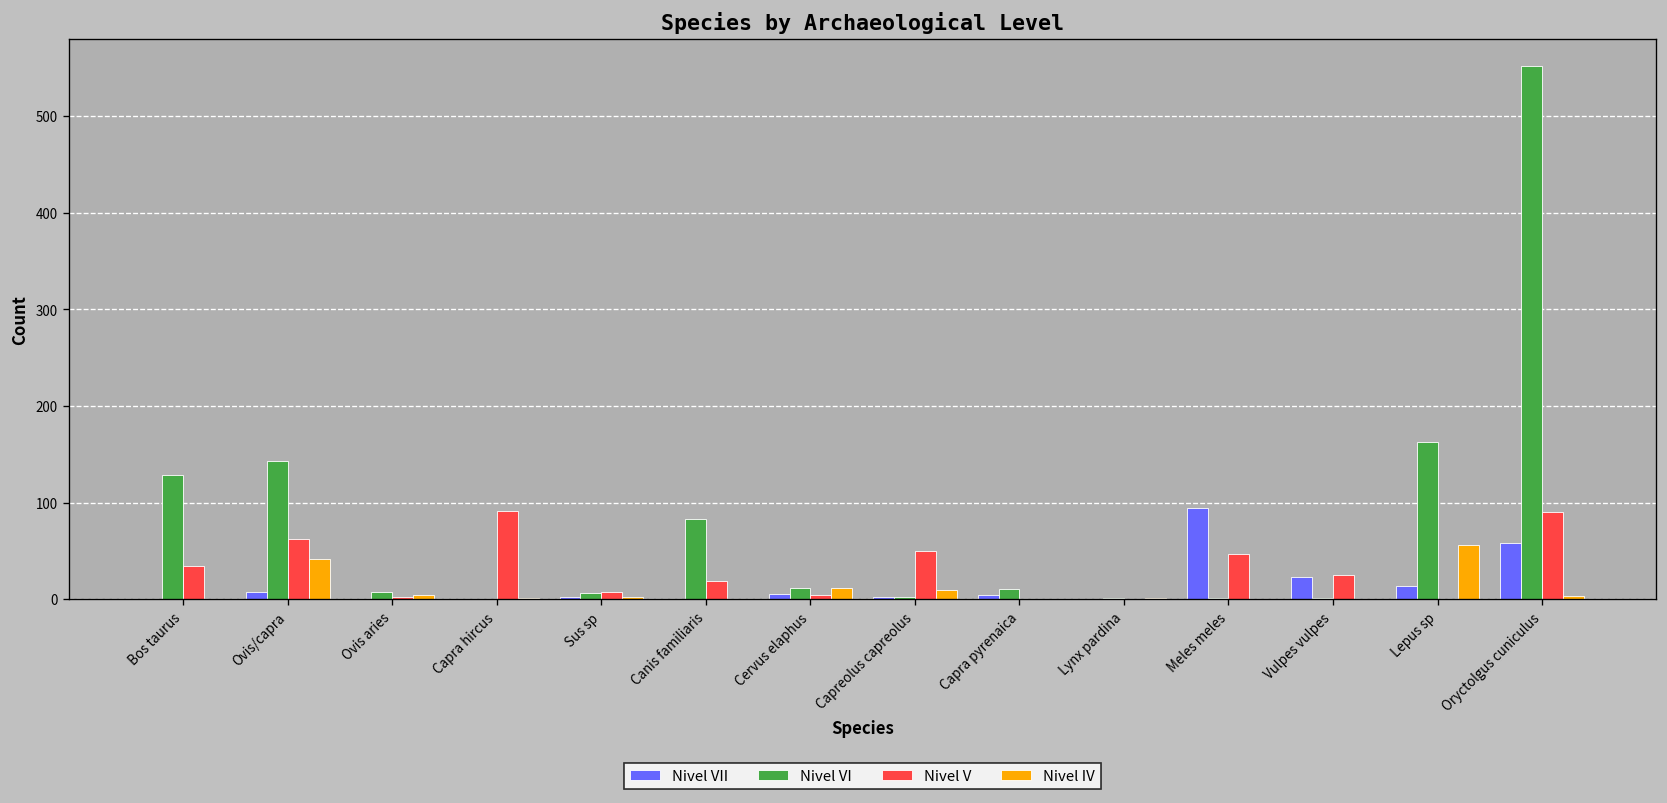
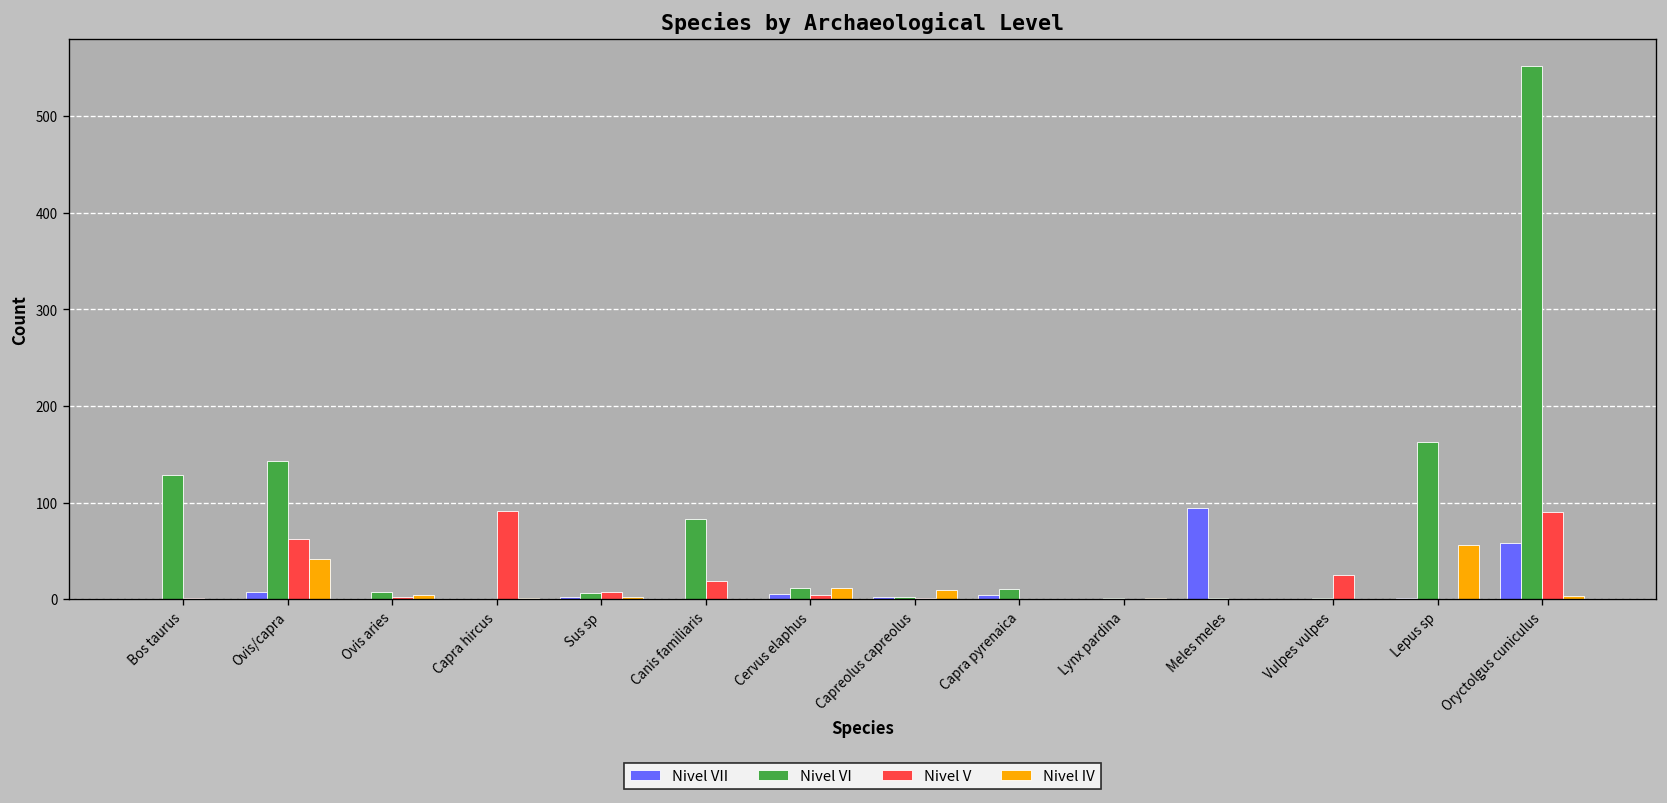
Nivel V, Bos taurus: 30 -> 0
Nivel V, Capreolus capreolus: 50 -> 0
Nivel V, Meles meles: 50 -> 0
Nivel VII, Vulpes vulpes: 20 -> 0
Nivel VII, Lepus sp: 10 -> 0
